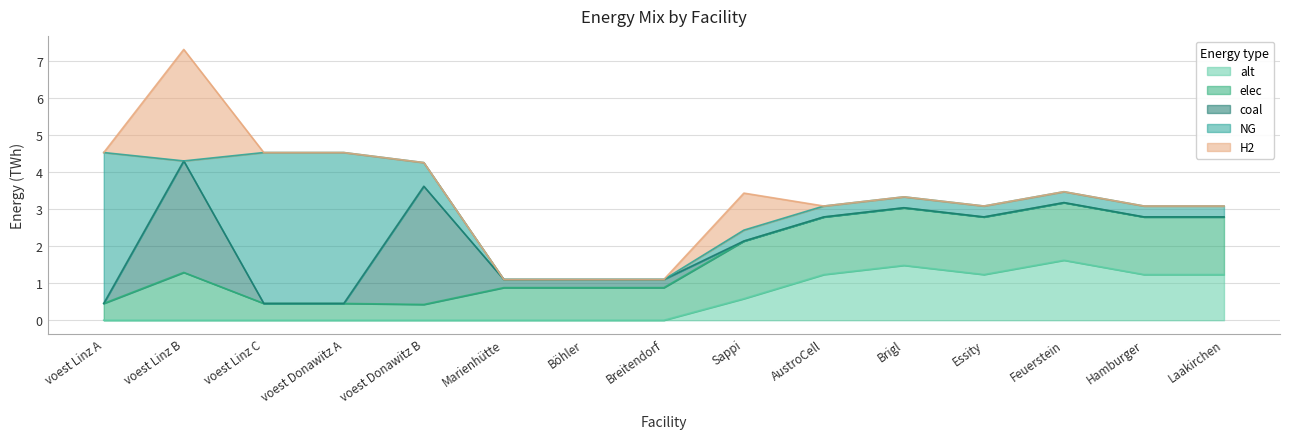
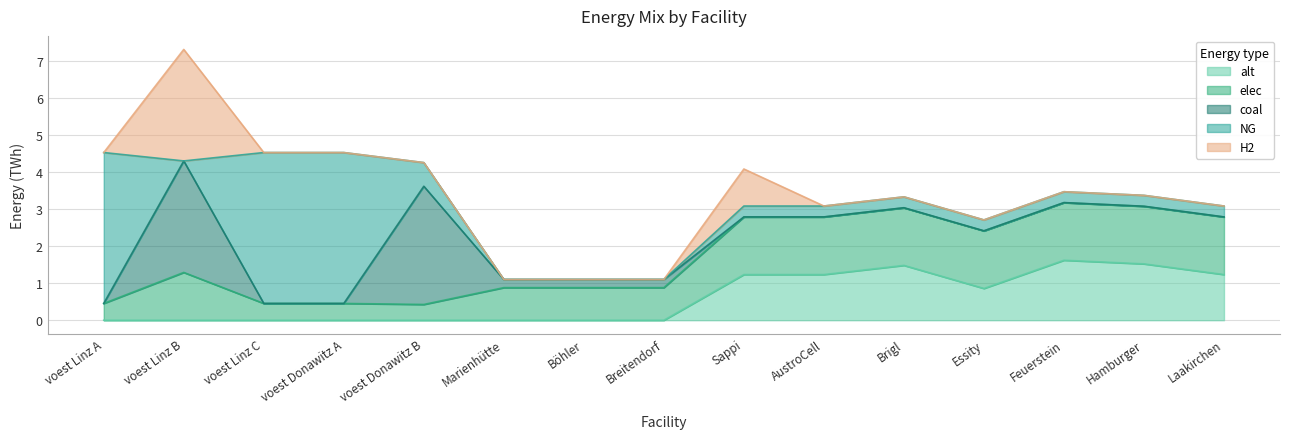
alt, Sappi: 0.6 -> 1.2
alt, Essity: 1.2 -> 0.9
alt, Hamburger: 1.2 -> 1.5
